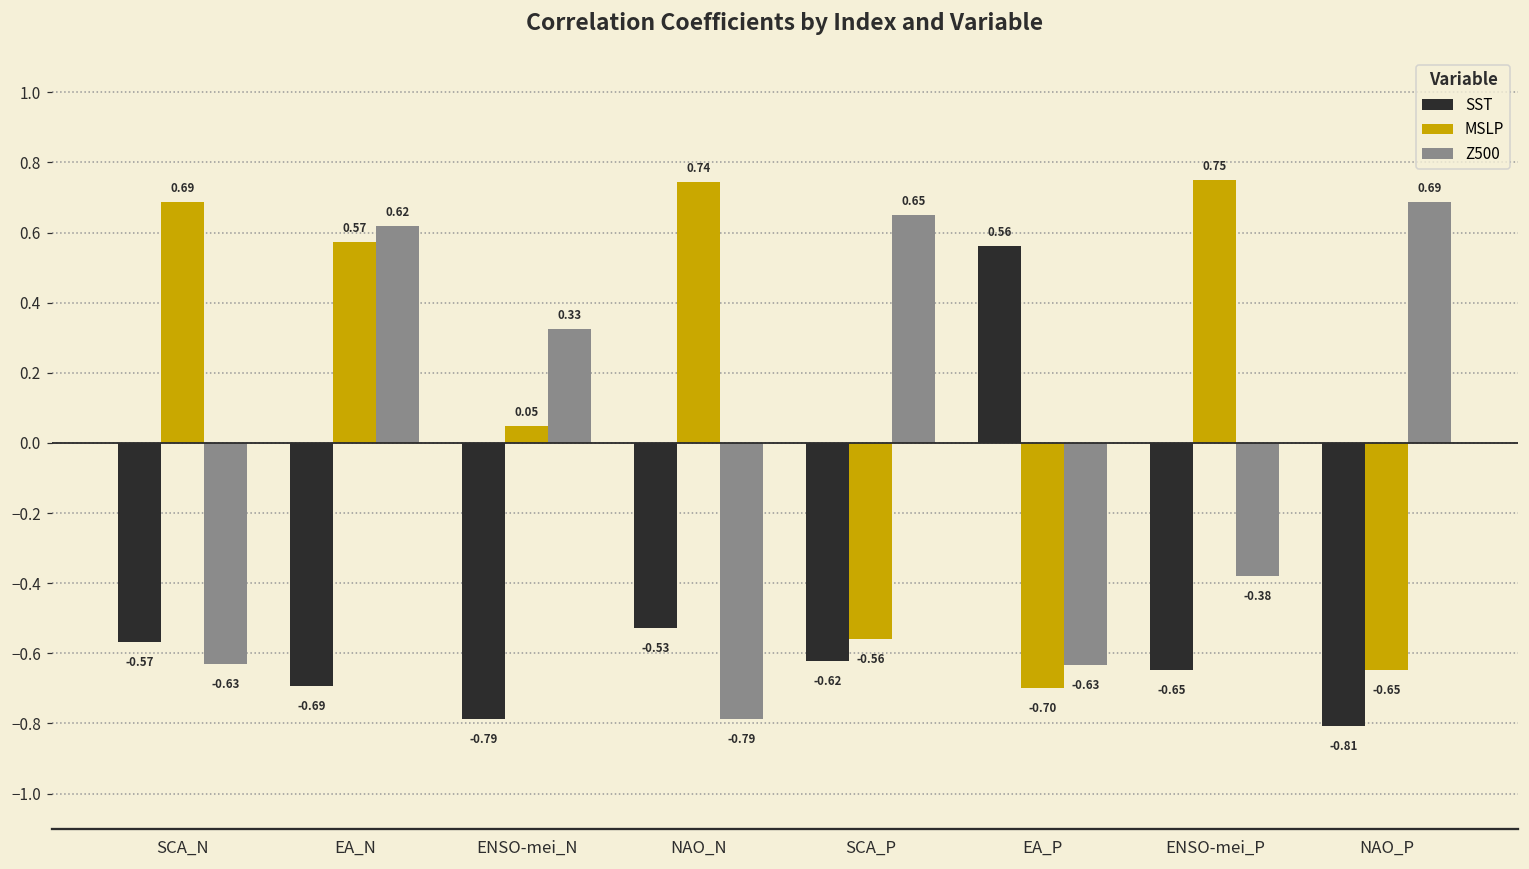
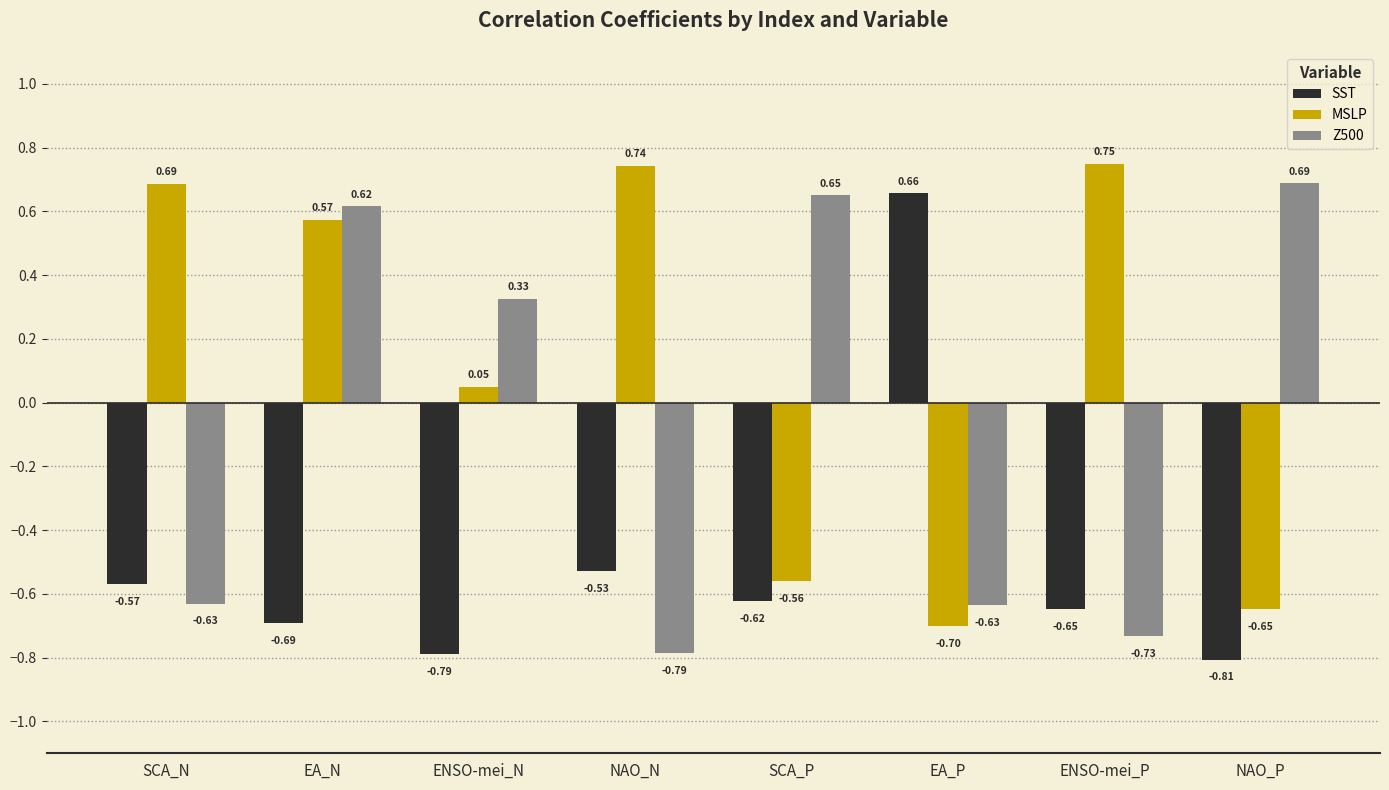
SST, EA_P: 0.56 -> 0.66
Z500, ENSO-mei_P: -0.38 -> -0.73
